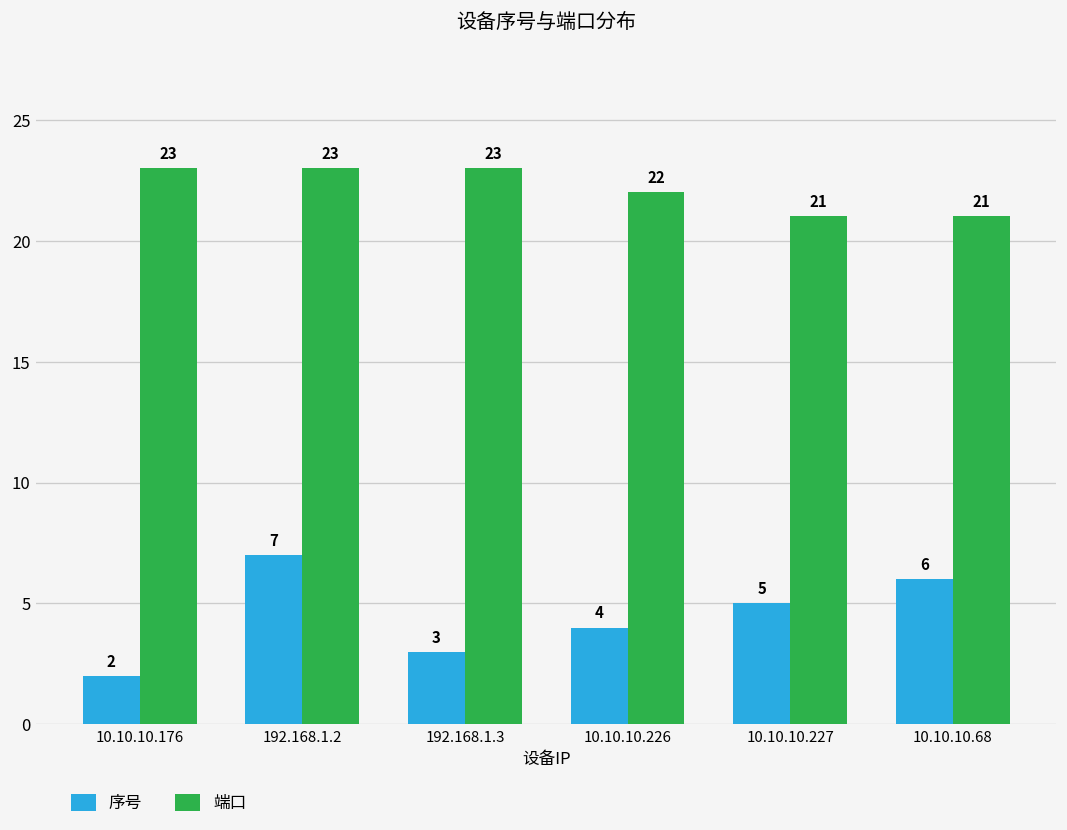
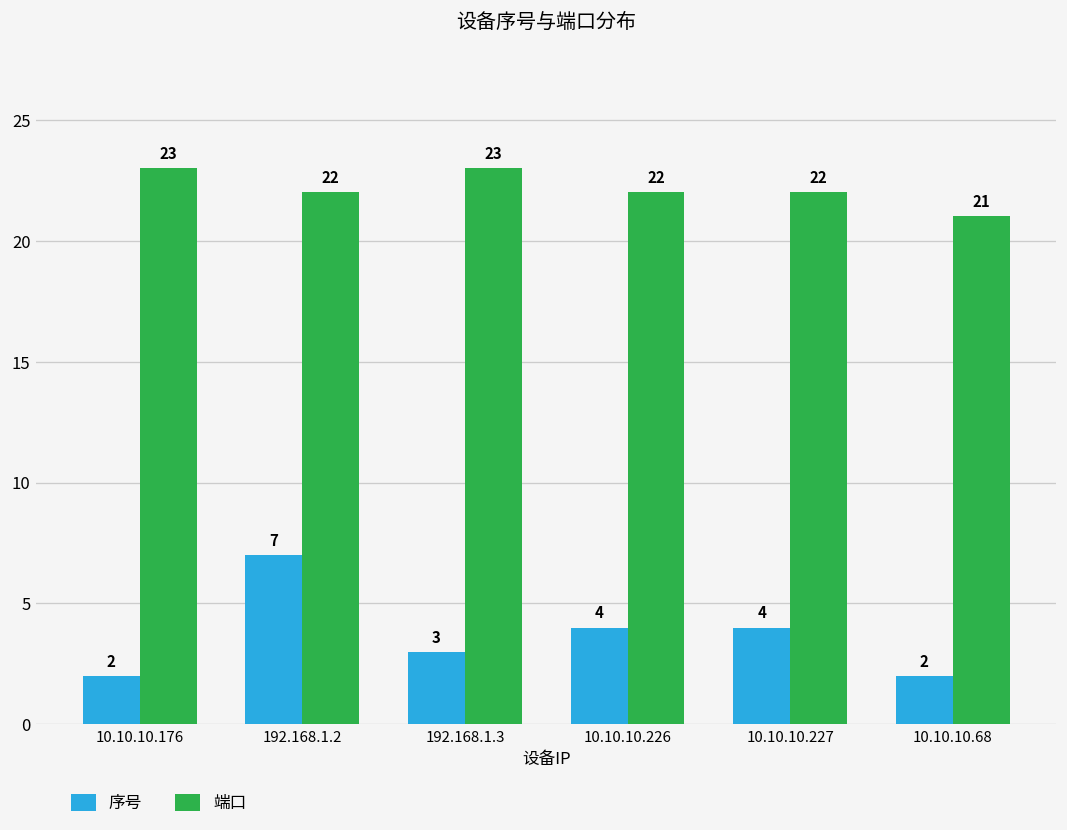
端口, 192.168.1.2: 23 -> 22
序号, 10.10.10.227: 5 -> 4
端口, 10.10.10.227: 21 -> 22
序号, 10.10.10.68: 6 -> 2
